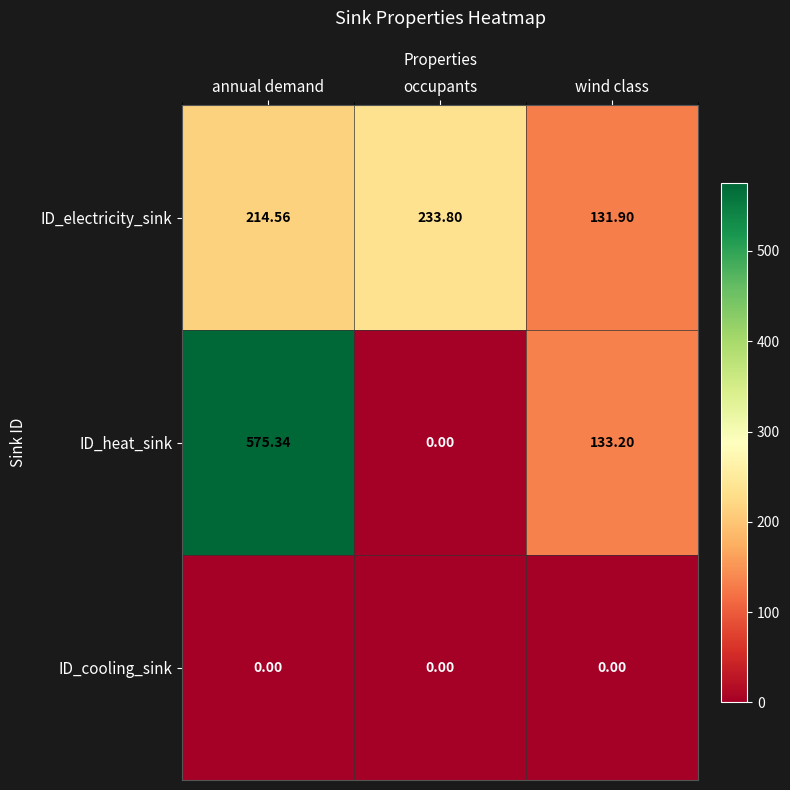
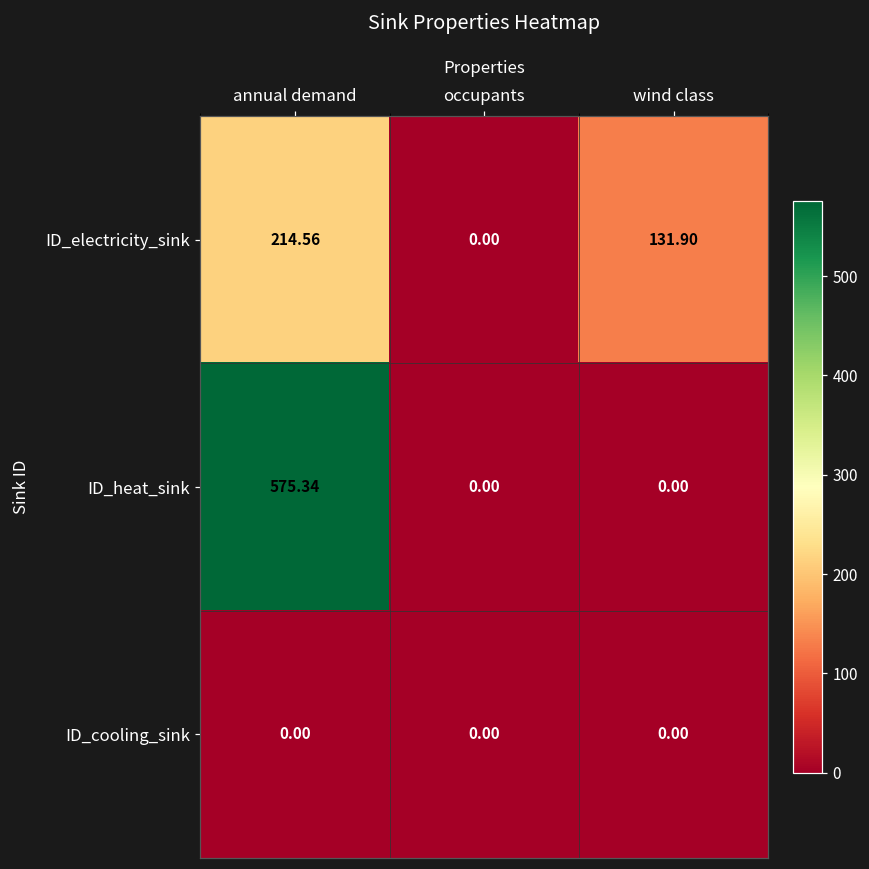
ID_electricity_sink, occupants: 233.80 -> 0.00
ID_heat_sink, wind class: 133.20 -> 0.00
